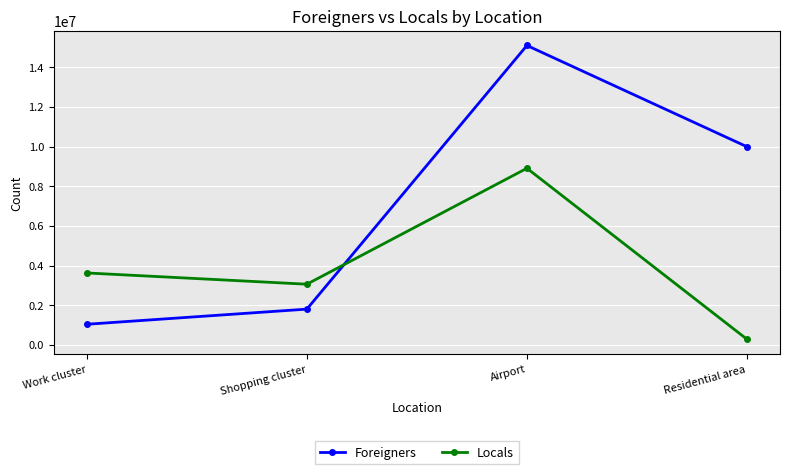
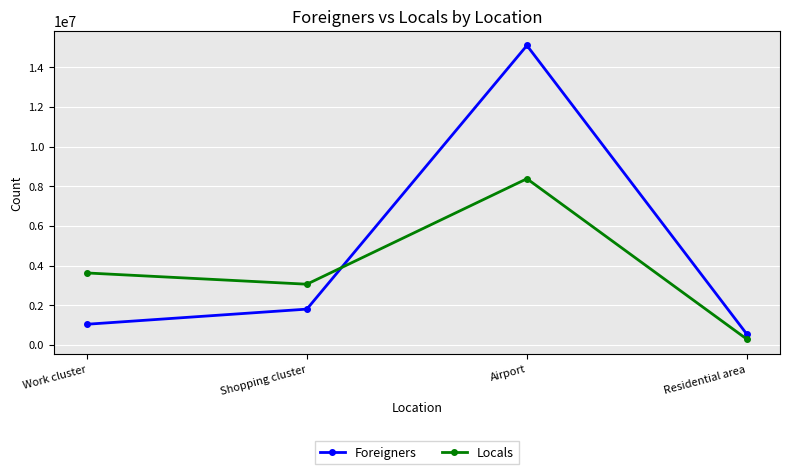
Locals, Airport: 8900000 -> 8400000
Foreigners, Residential area: 10000000 -> 500000
